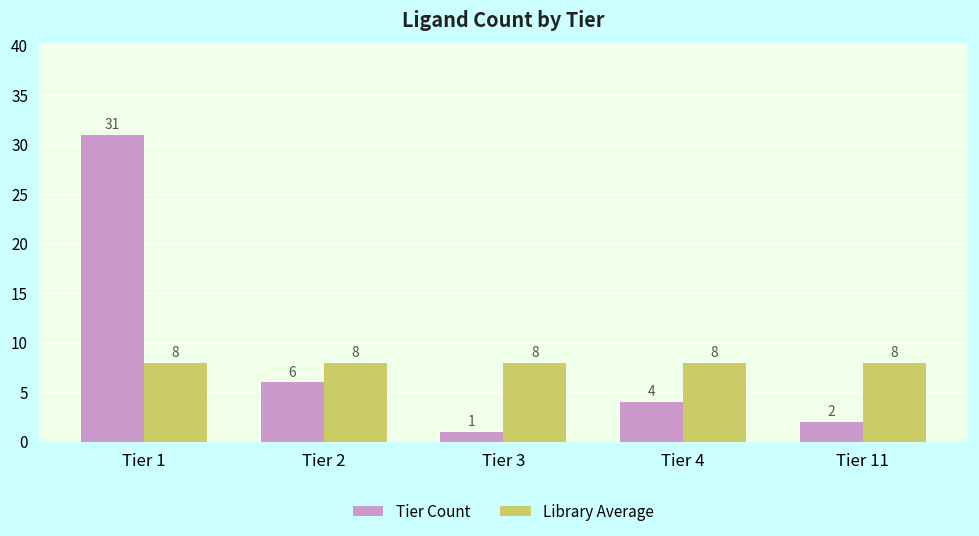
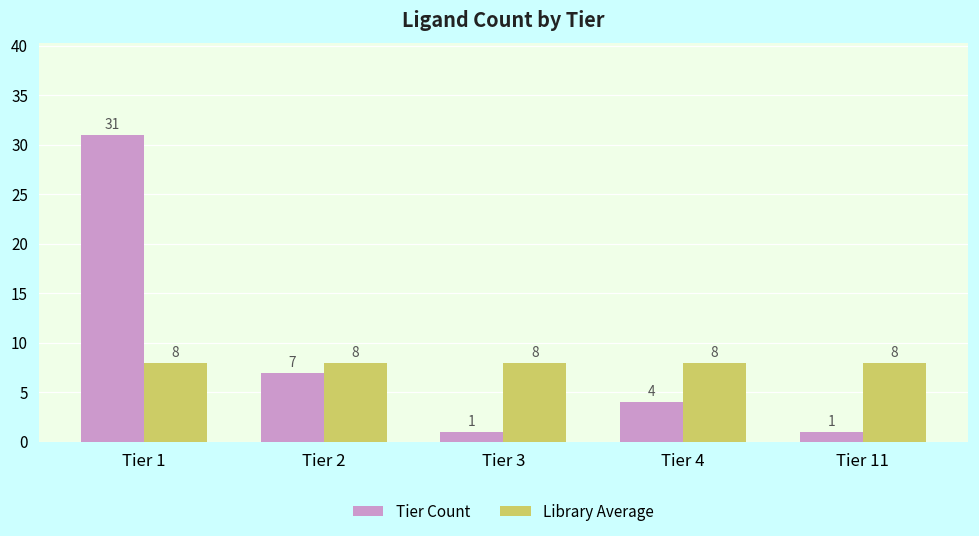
Tier Count, Tier 2: 6 -> 7
Tier Count, Tier 11: 2 -> 1
